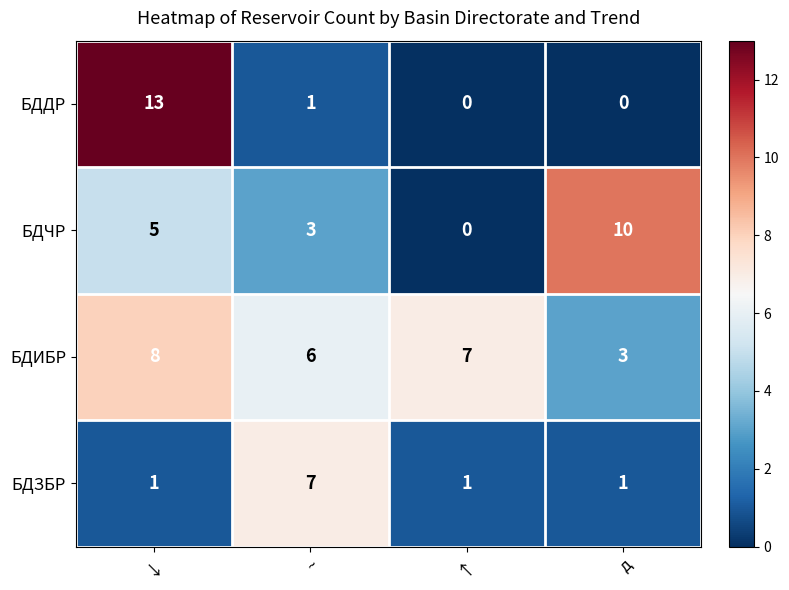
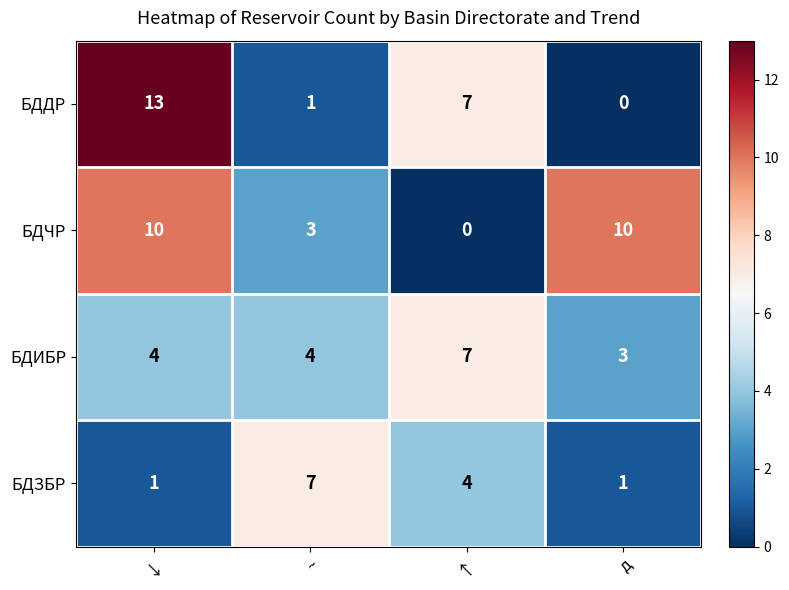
БДДР, ↑: 0 -> 7
БДЧР, ↓: 5 -> 10
БДИБР, ↓: 8 -> 4
БДИБР, ~: 6 -> 4
БДЗБР, ↑: 1 -> 4
